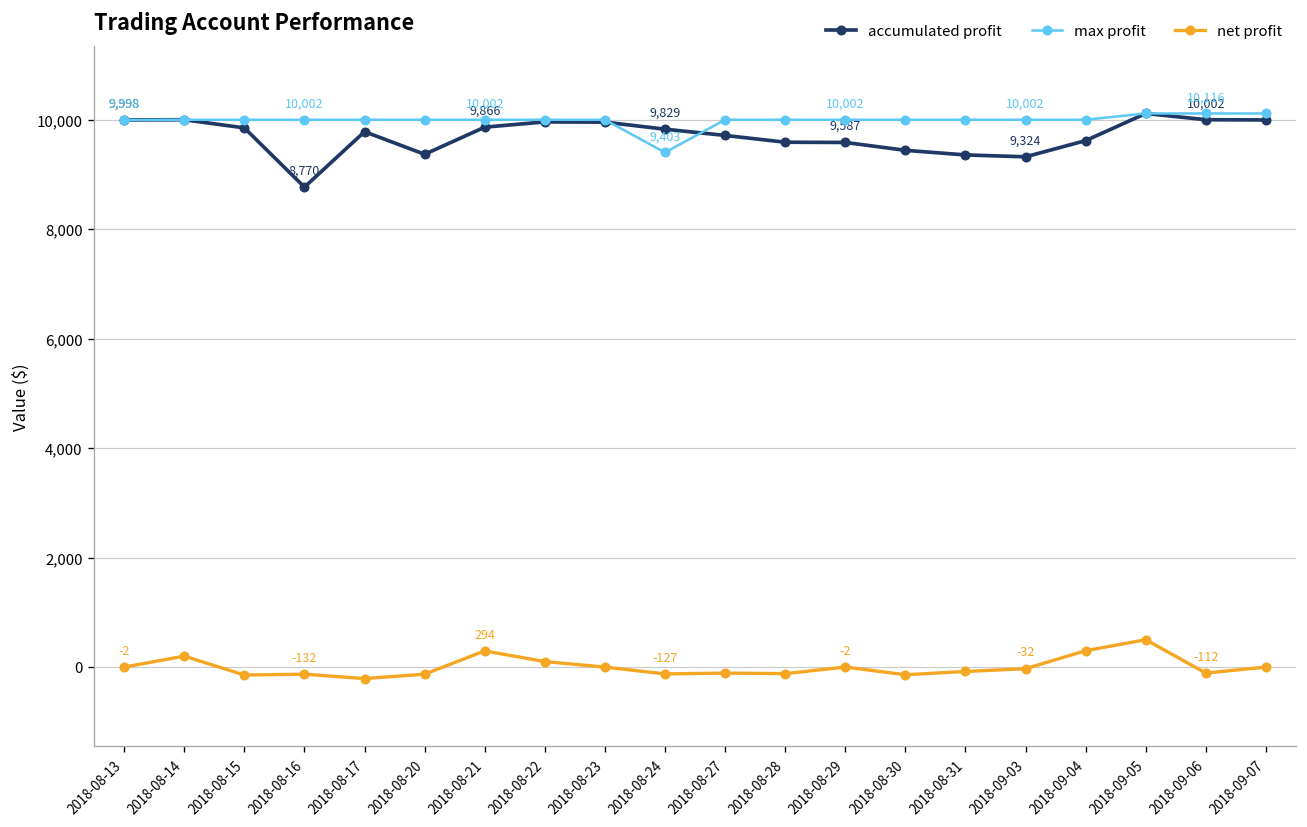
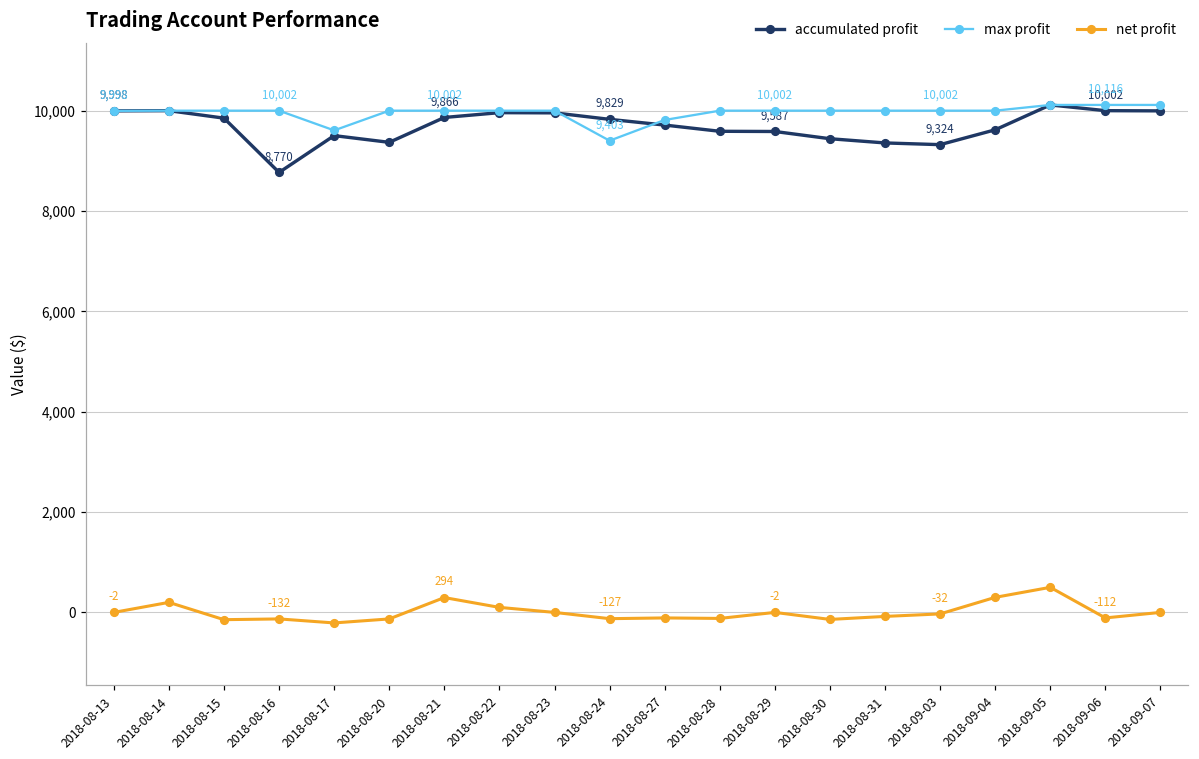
accumulated profit, 2018-08-17: 9,800 -> 9,500
max profit, 2018-08-17: 10,000 -> 9,600
max profit, 2018-08-27: 10,000 -> 9,800
